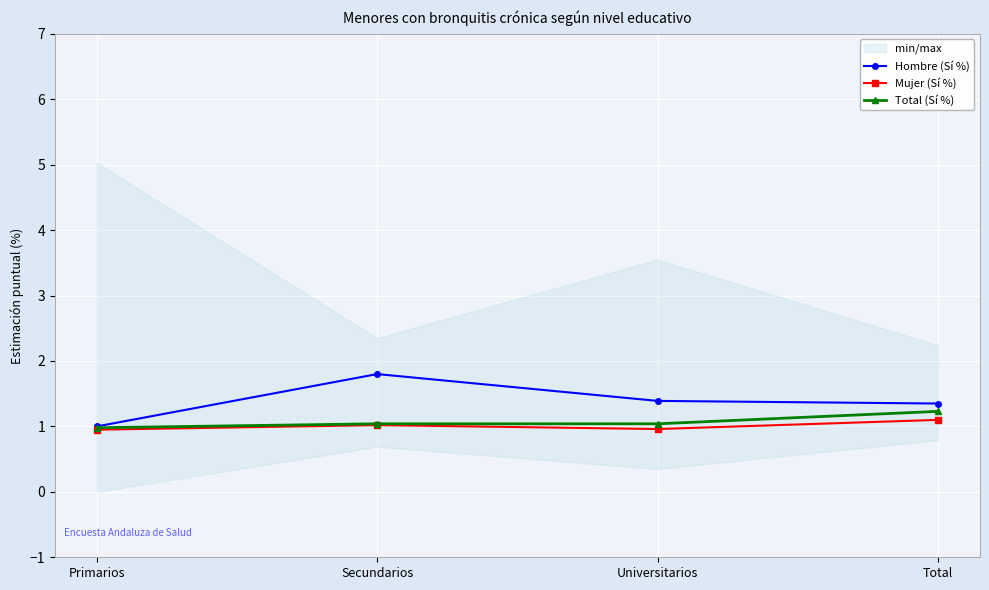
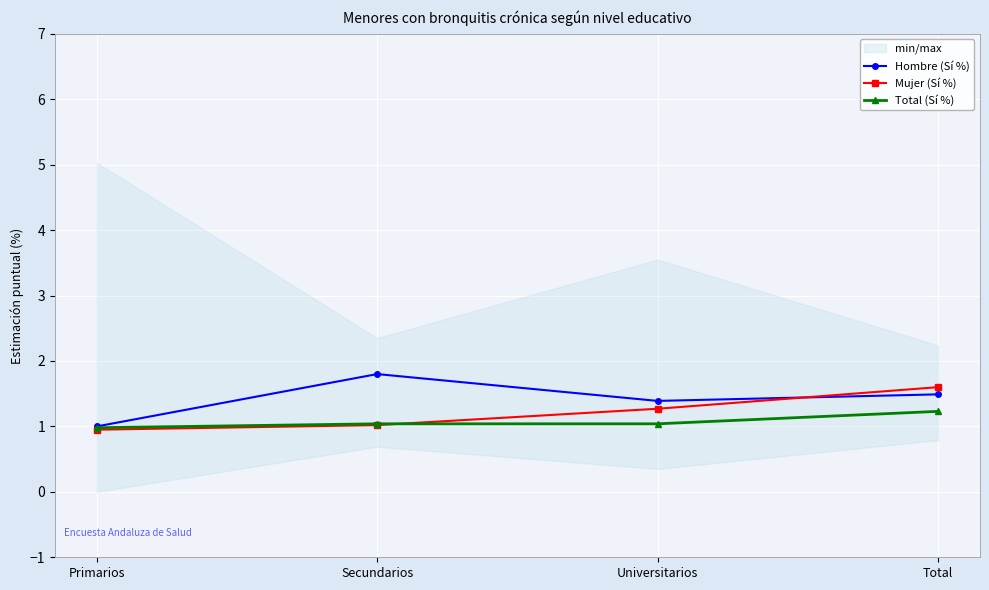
Mujer (Sí %), Universitarios: 1.0 -> 1.3
Hombre (Sí %), Total: 1.4 -> 1.5
Mujer (Sí %), Total: 1.1 -> 1.6
